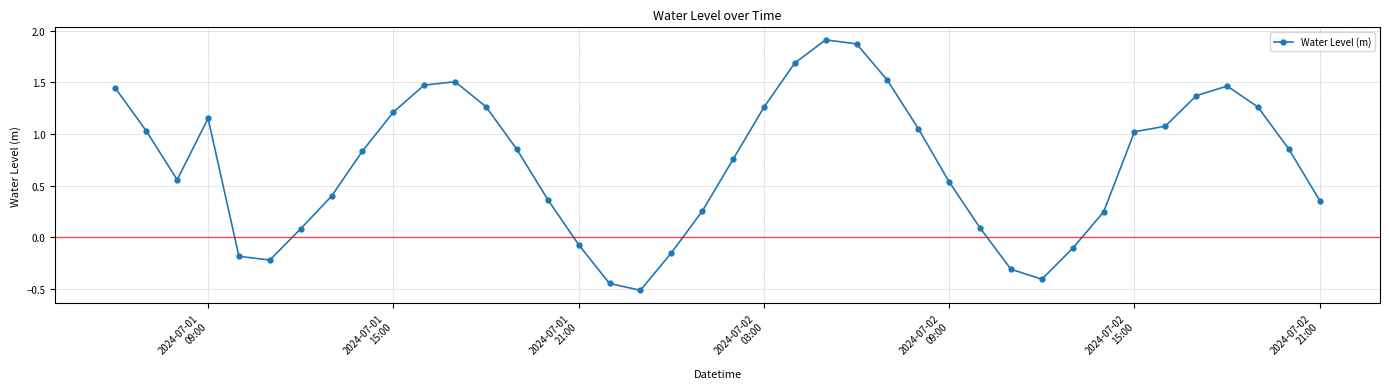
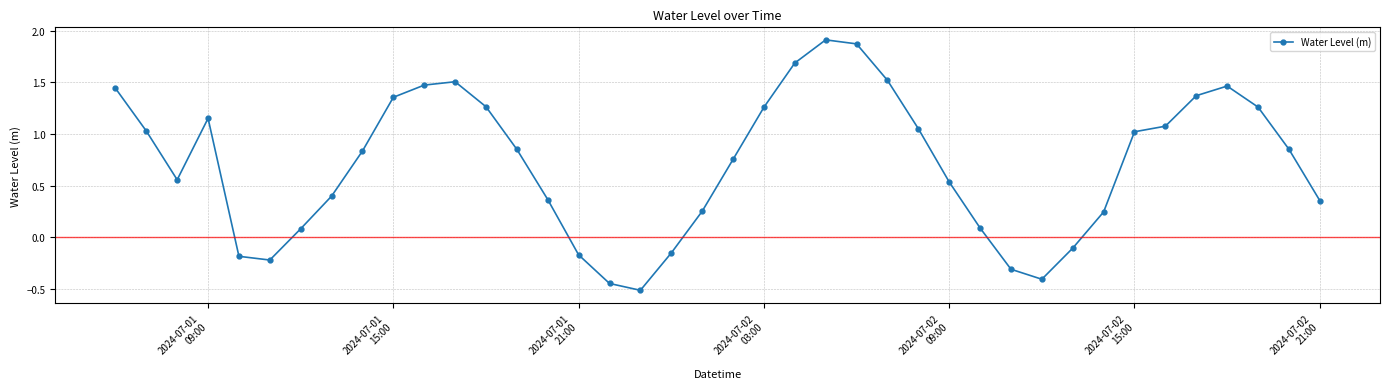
2024-07-01 15:00: 1.21 -> 1.35
2024-07-01 21:00: -0.07 -> -0.17
